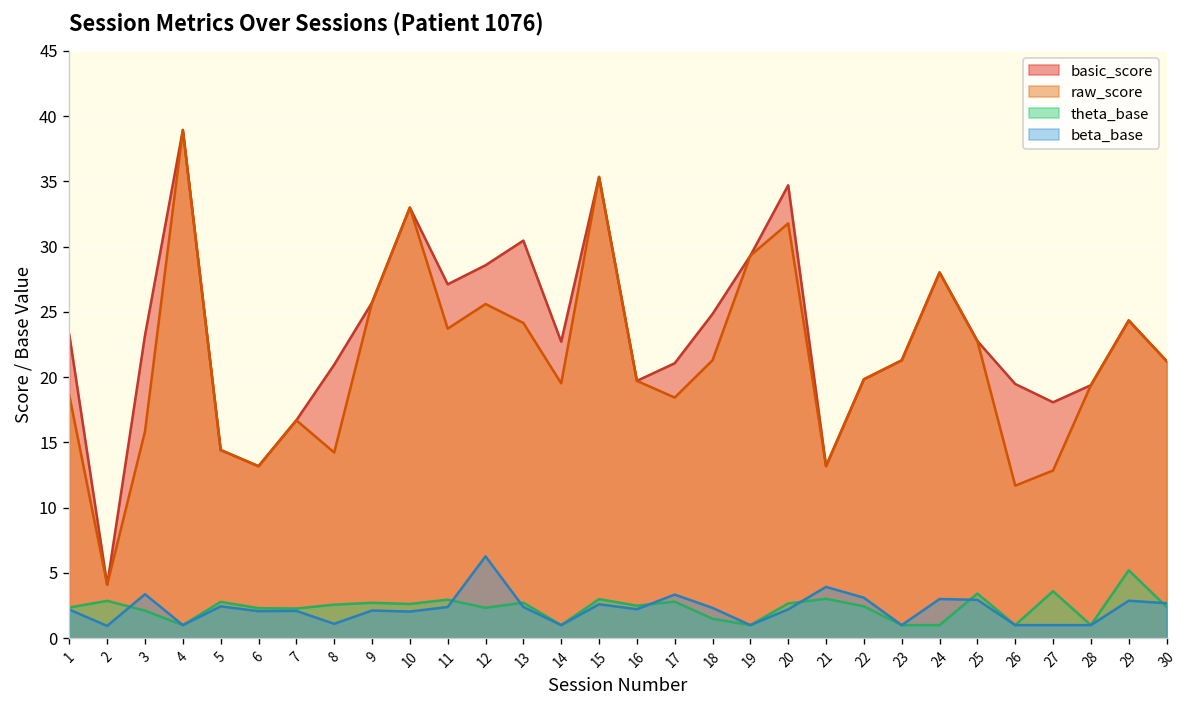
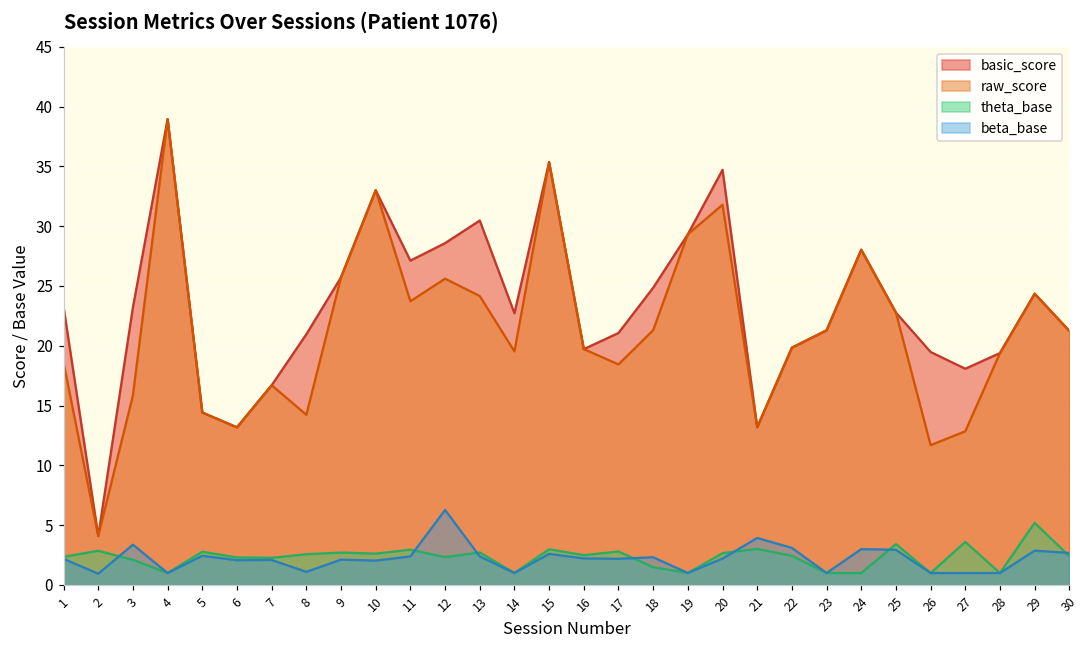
beta_base, 17: 3.3 -> 2.2
